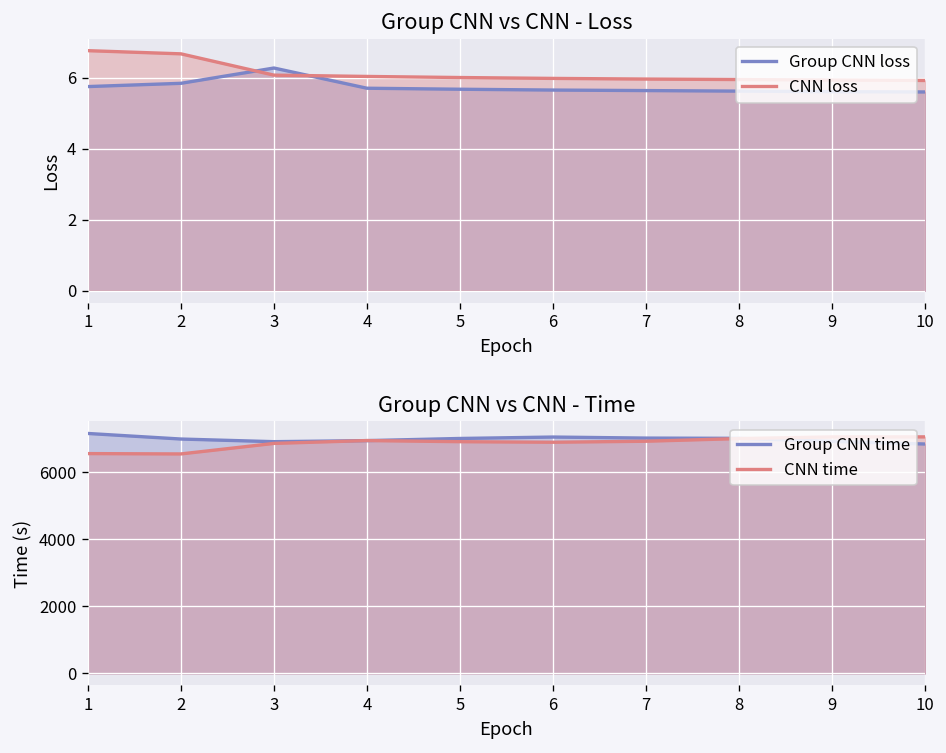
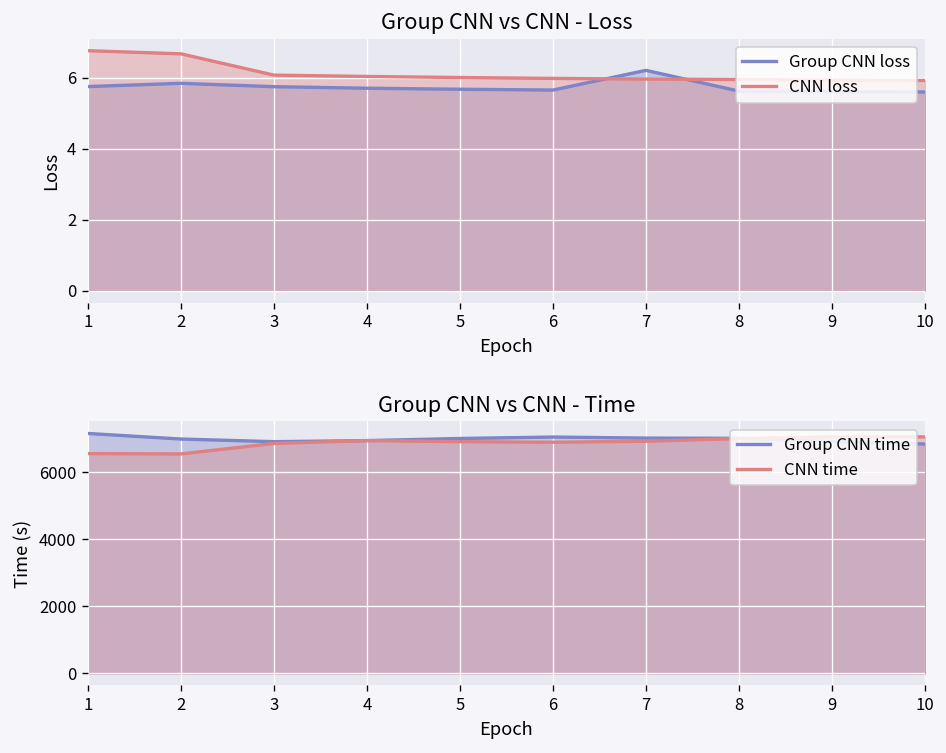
Group CNN vs CNN - Loss, Group CNN loss, 3: 6.3 -> 5.8
Group CNN vs CNN - Loss, Group CNN loss, 7: 5.6 -> 6.2
